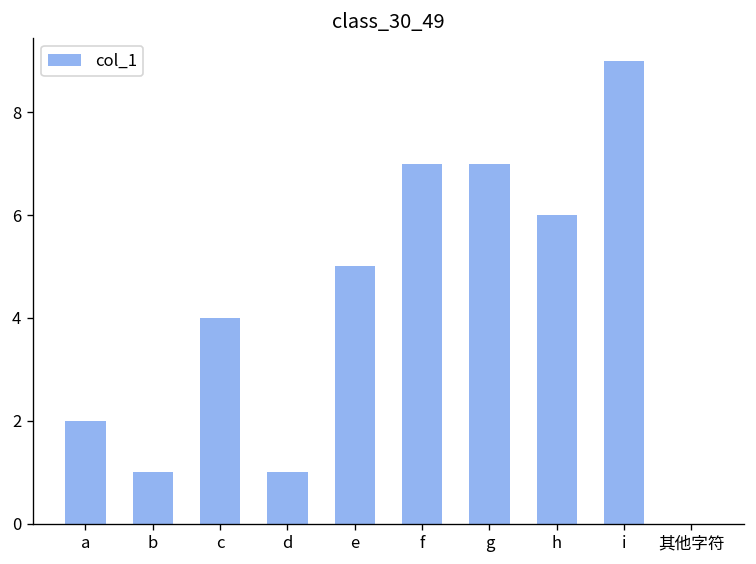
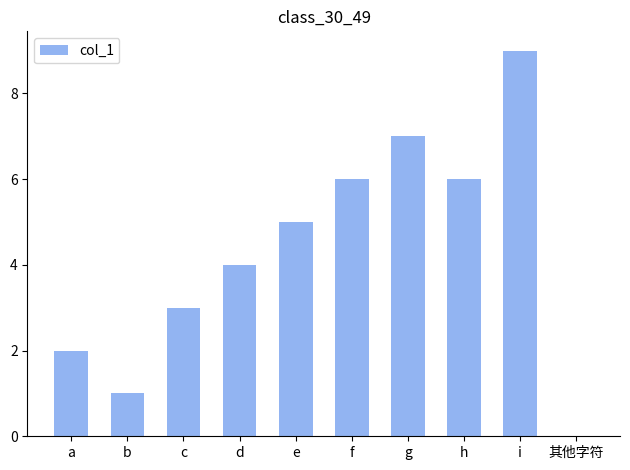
c: 4 -> 3
d: 1 -> 4
f: 7 -> 6
